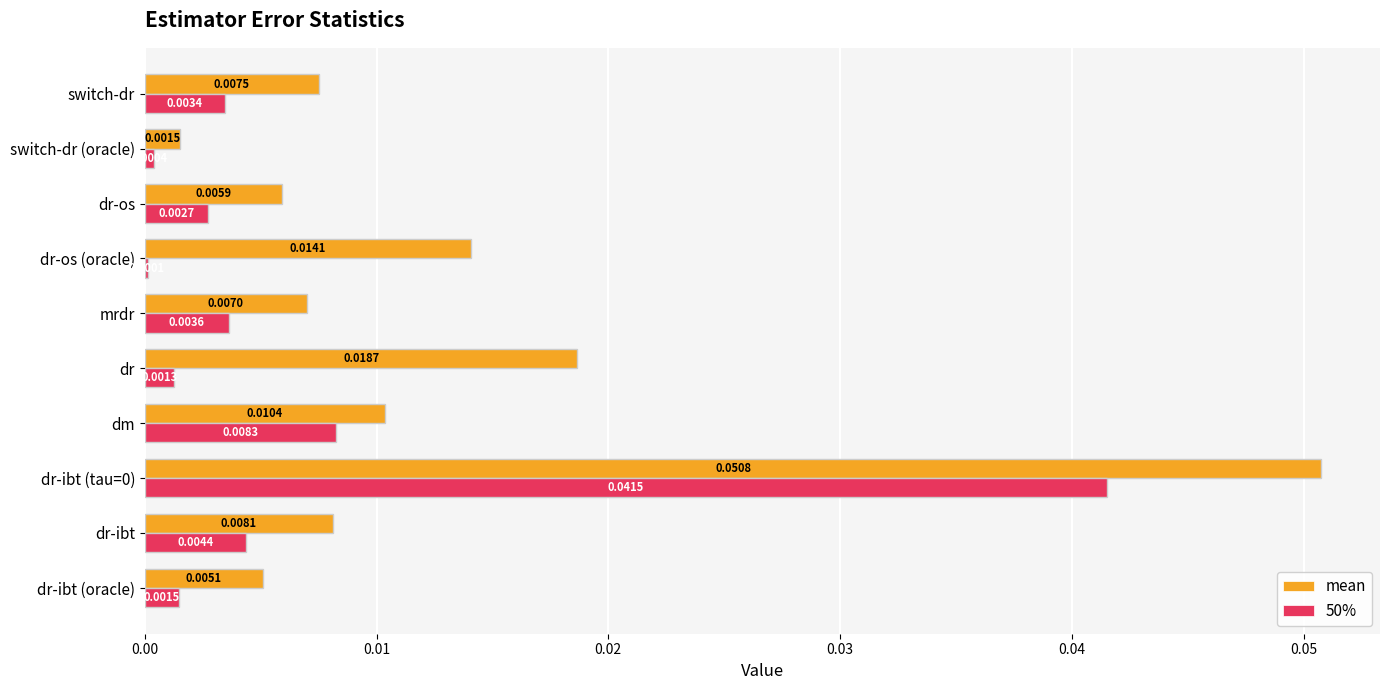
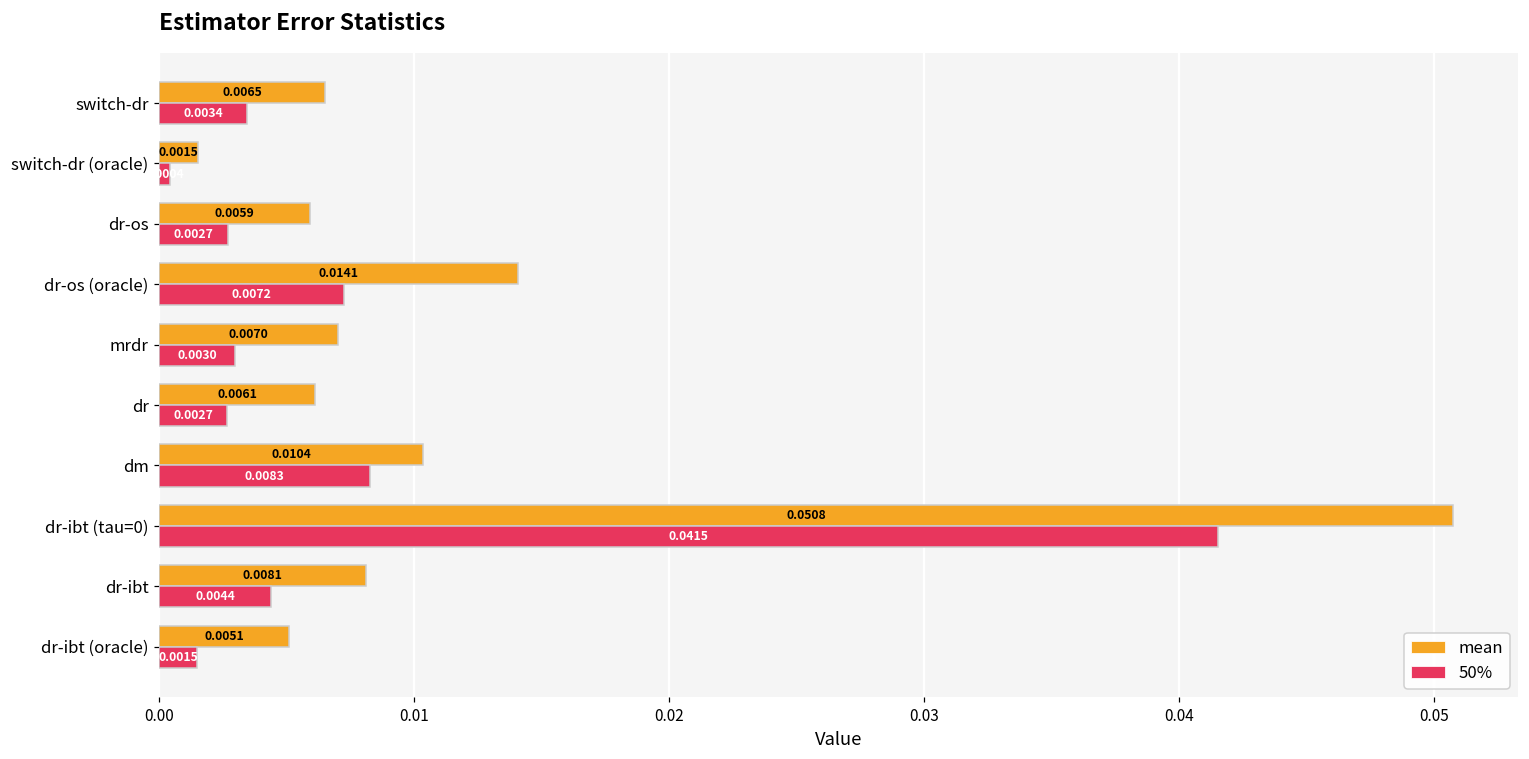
mean, switch-dr: 0.0075 -> 0.0065
50%, dr-os (oracle): 0.0001 -> 0.0072
50%, mrdr: 0.0036 -> 0.0030
mean, dr: 0.0187 -> 0.0061
50%, dr: 0.0013 -> 0.0027
